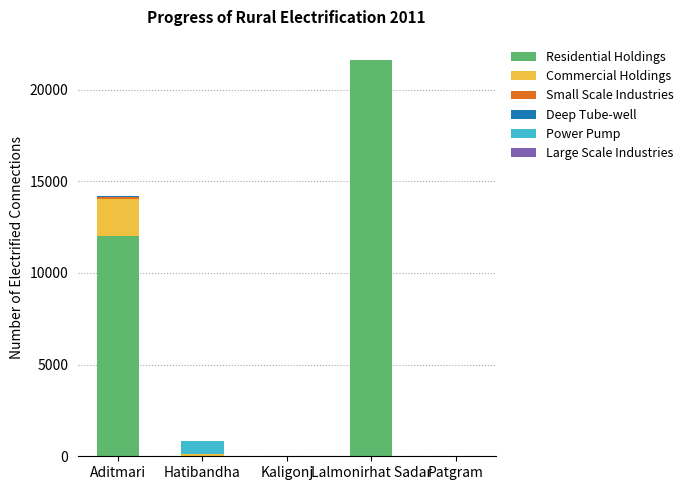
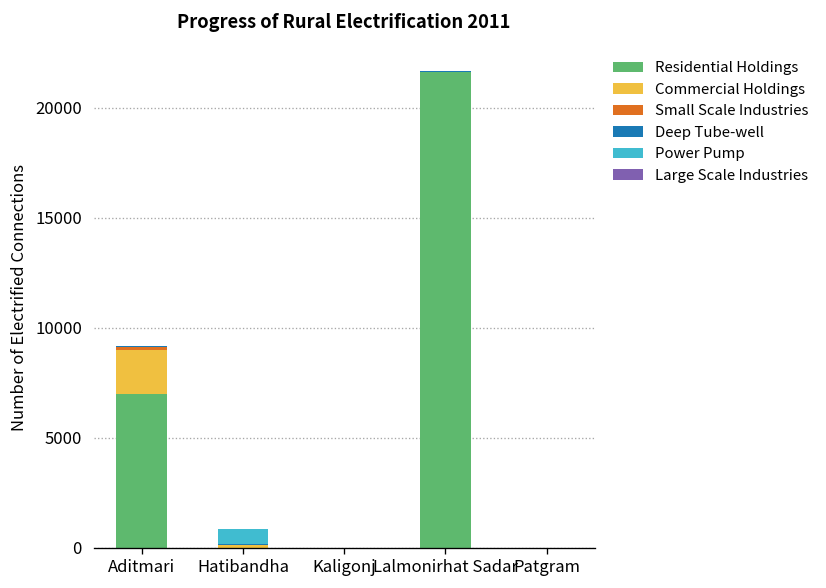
Residential Holdings, Aditmari: 12000 -> 7000
